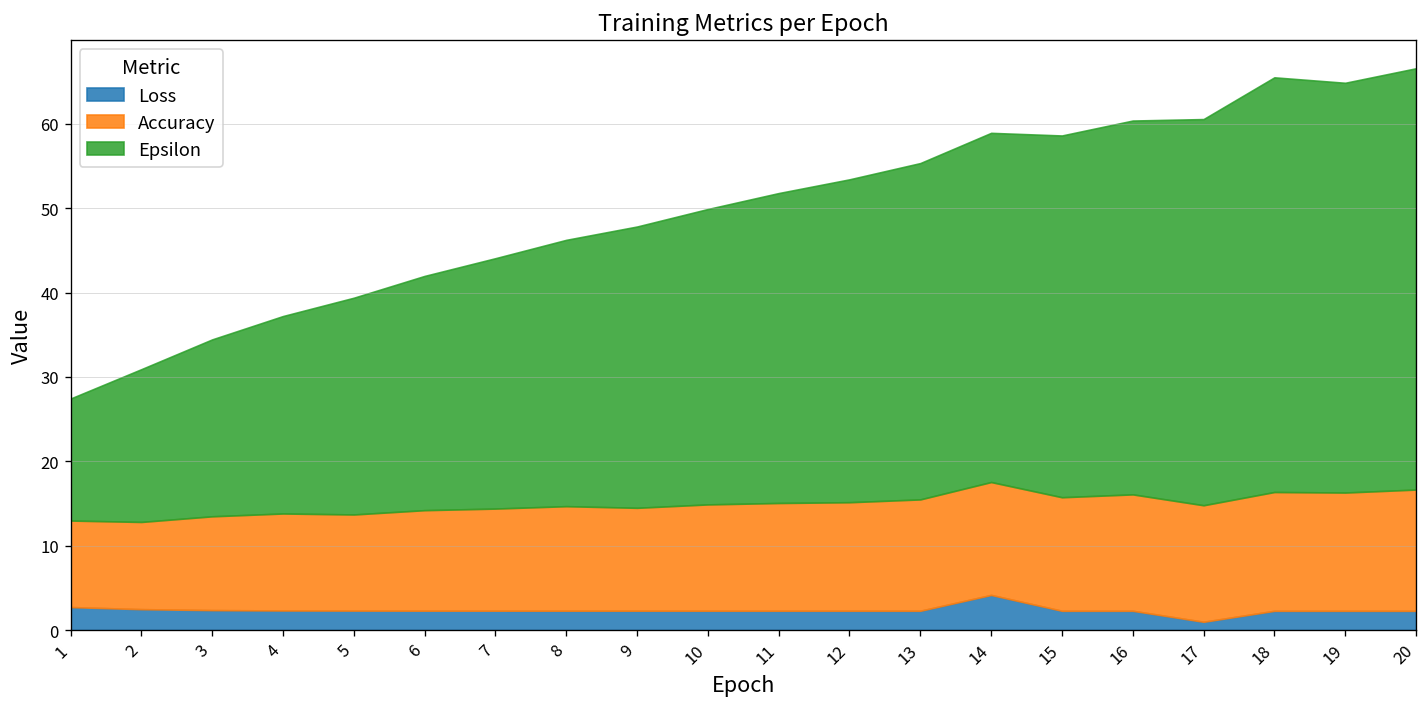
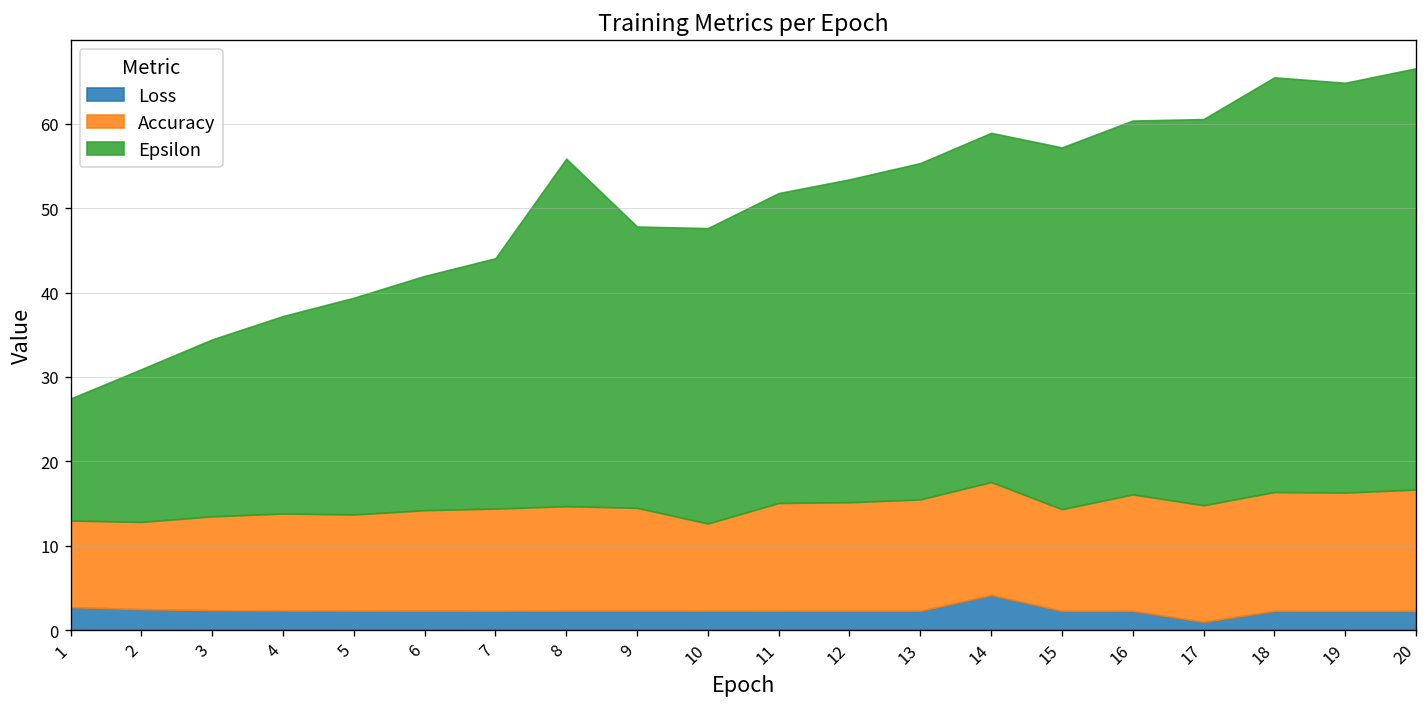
Epsilon, 8: 32 -> 41
Accuracy, 10: 13 -> 10
Accuracy, 15: 13 -> 12
